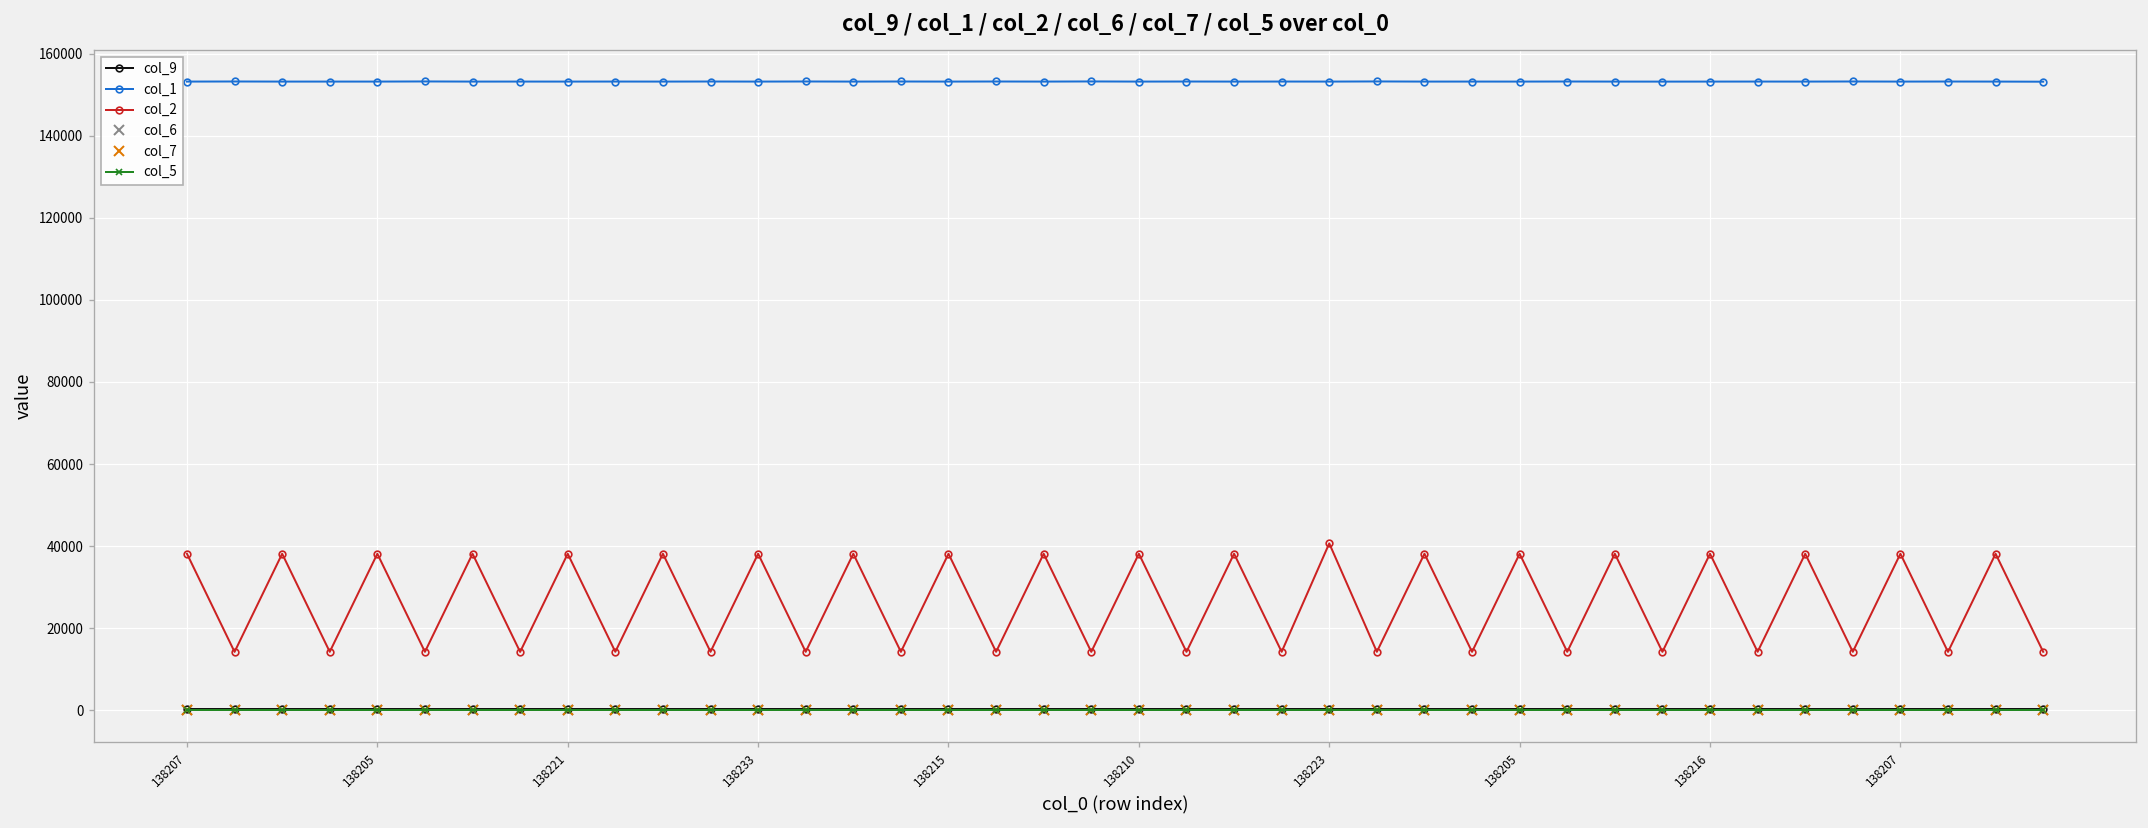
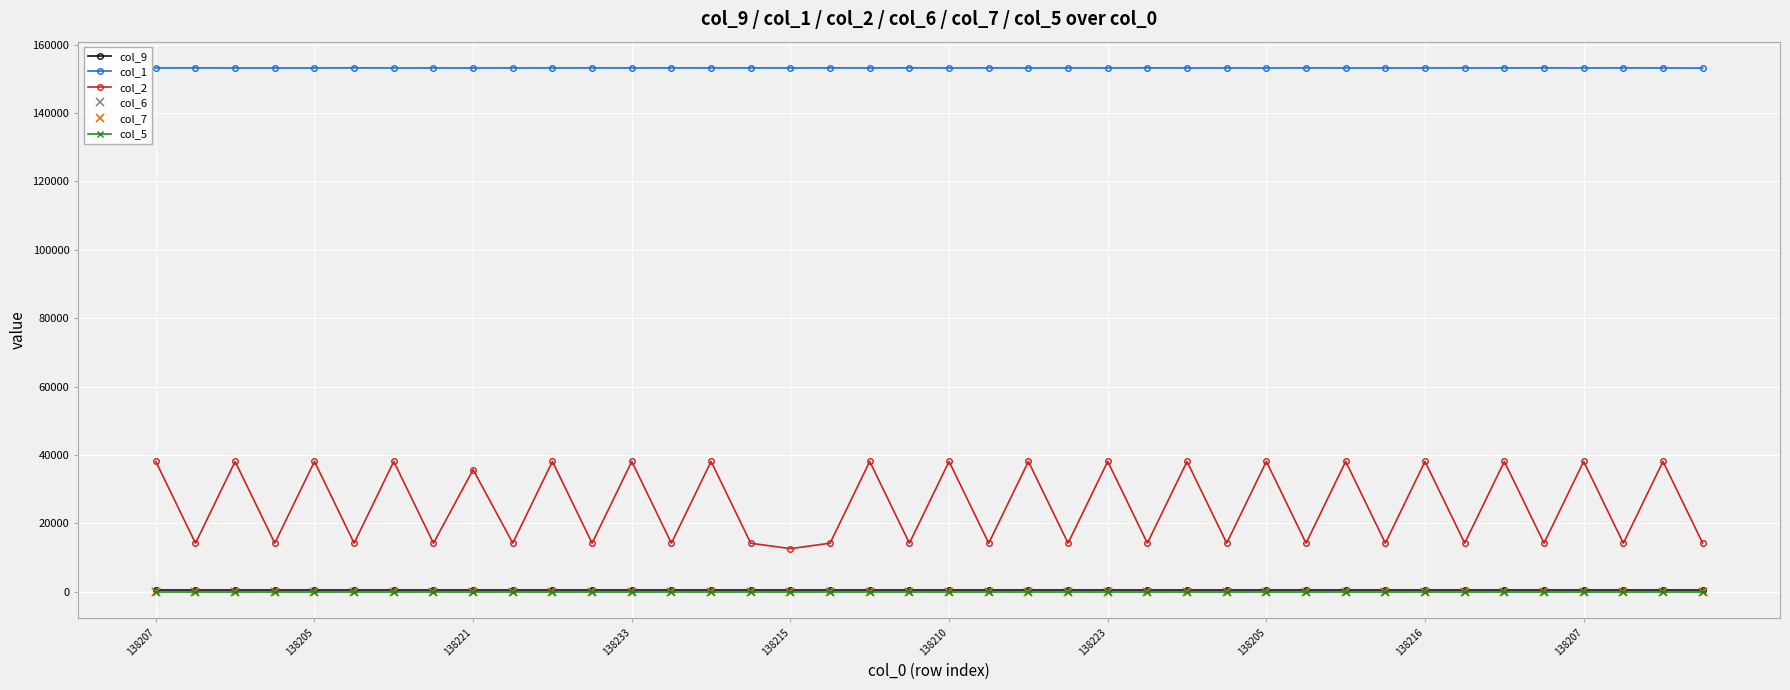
col_2, 138221: 38000 -> 36000
col_2, 138215: 38000 -> 13000
col_2, 138223: 41000 -> 38000
